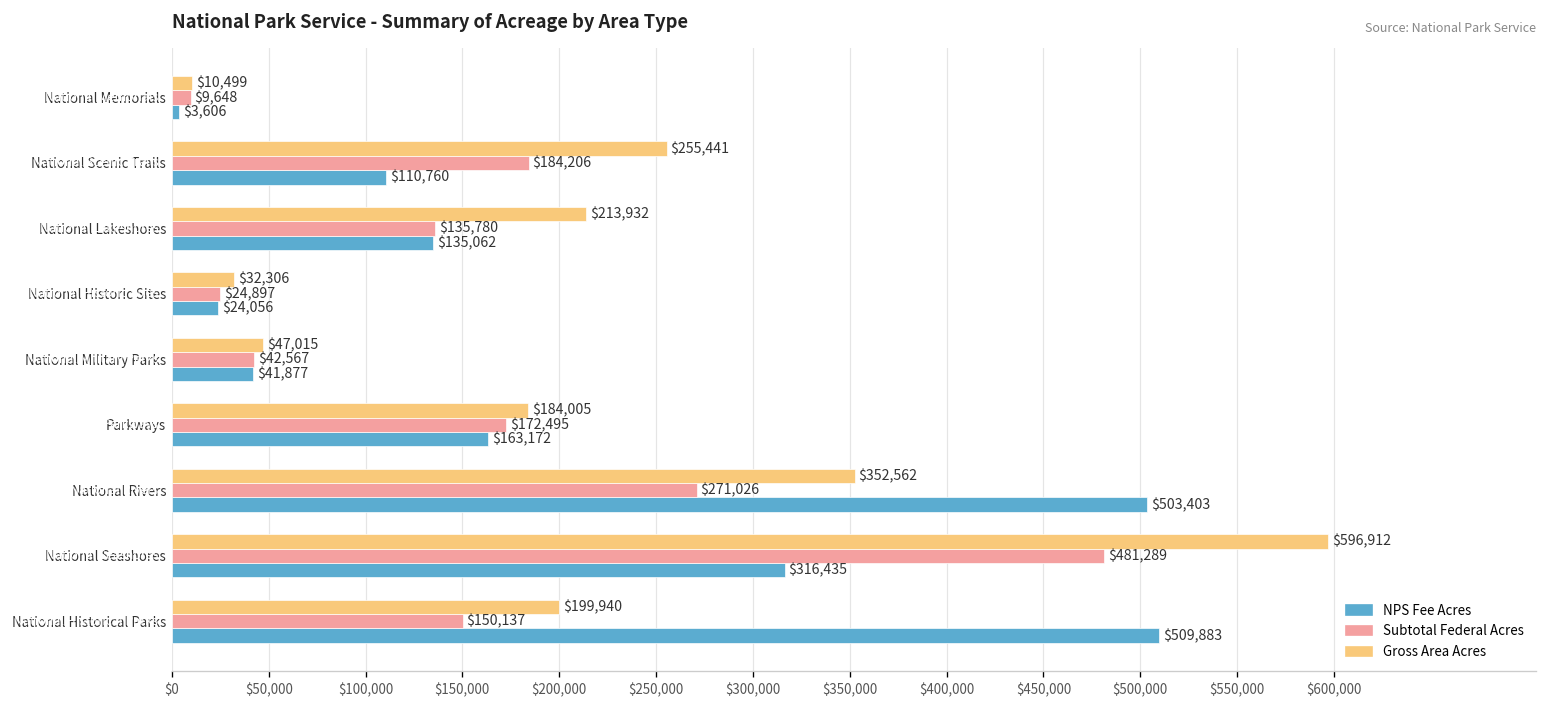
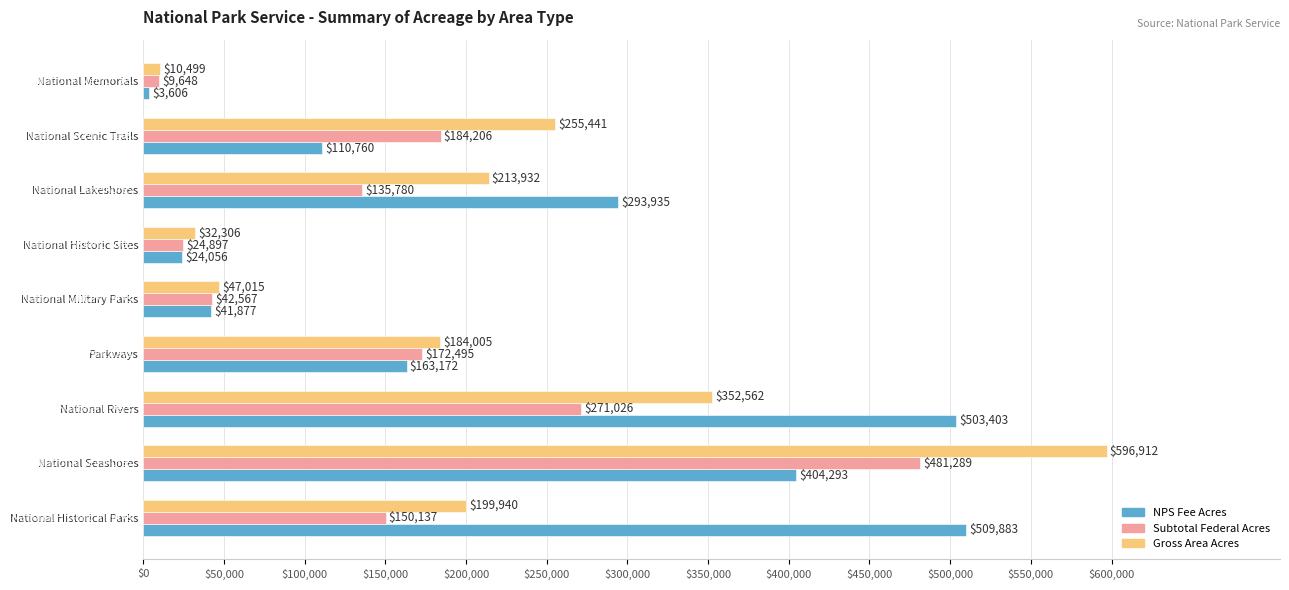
NPS Fee Acres, National Lakeshores: $135,062 -> $293,935
NPS Fee Acres, National Seashores: $316,435 -> $404,293
